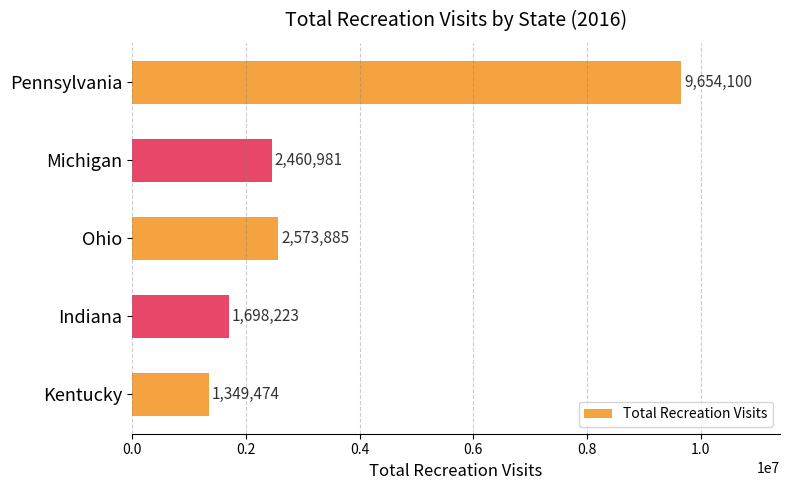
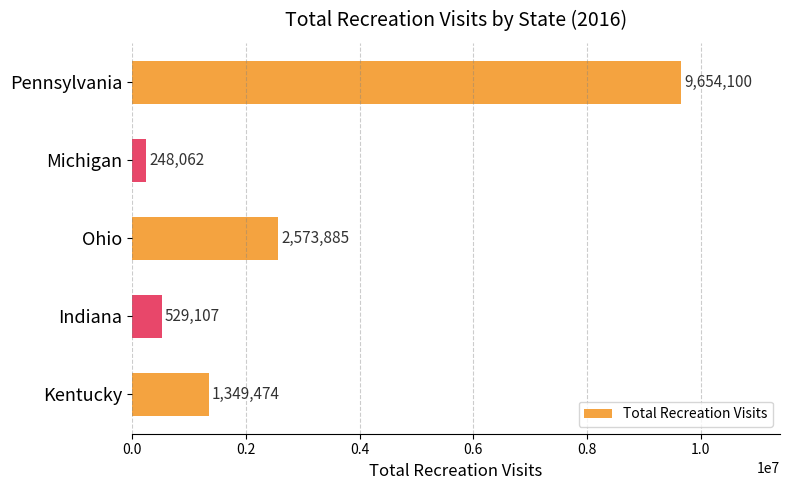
Michigan: 2,460,981 -> 248,062
Indiana: 1,698,223 -> 529,107
